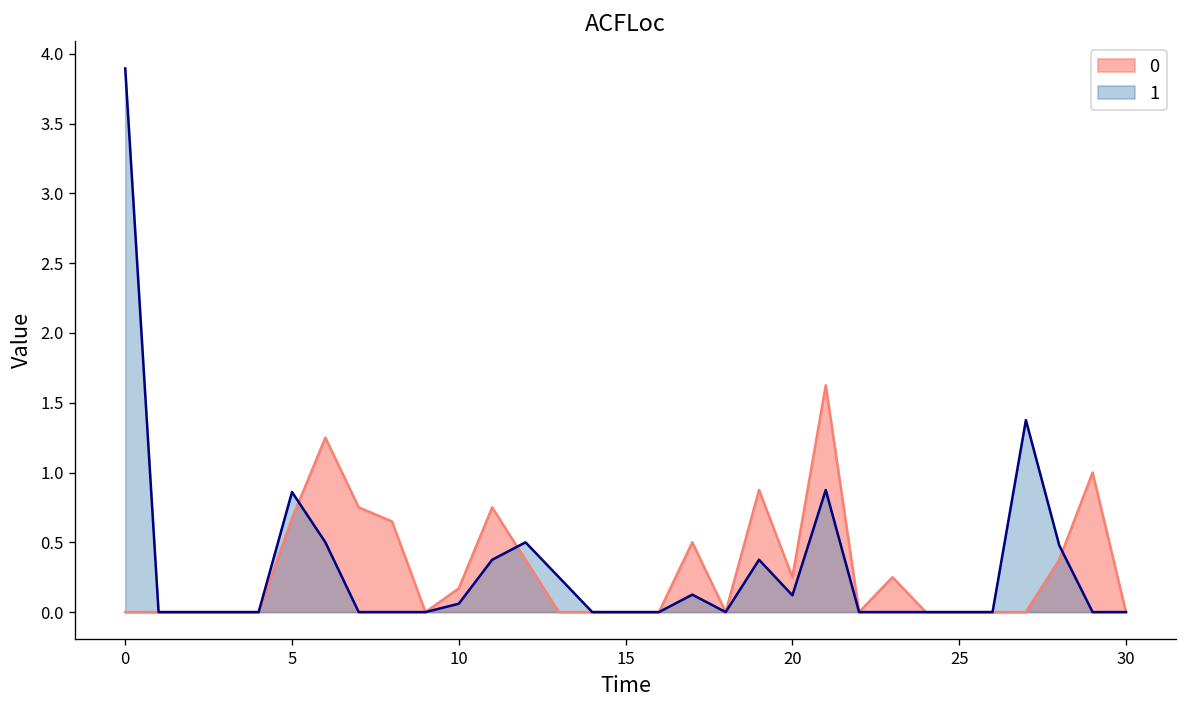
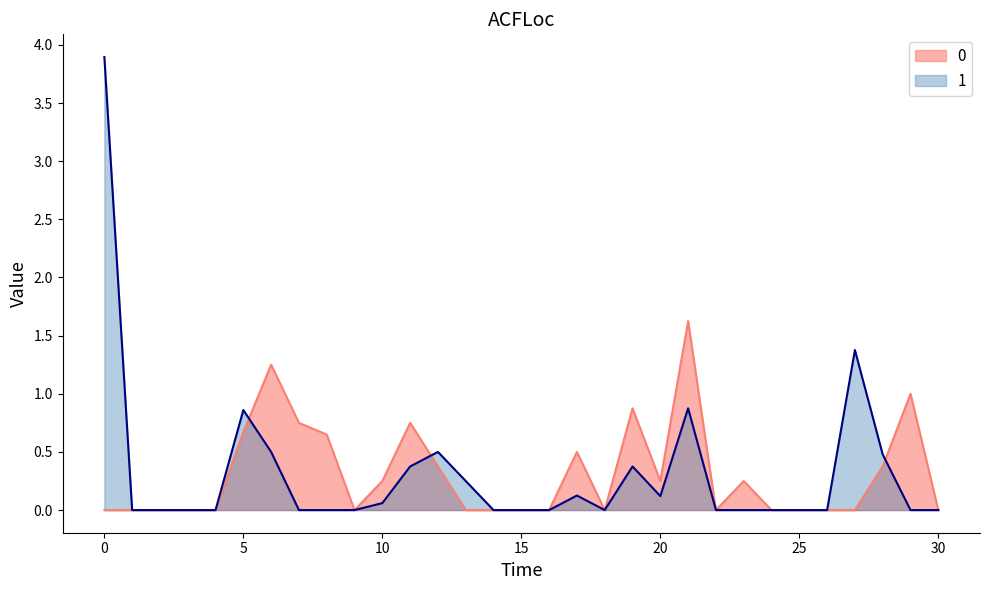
0, 10: 0.17 -> 0.25
